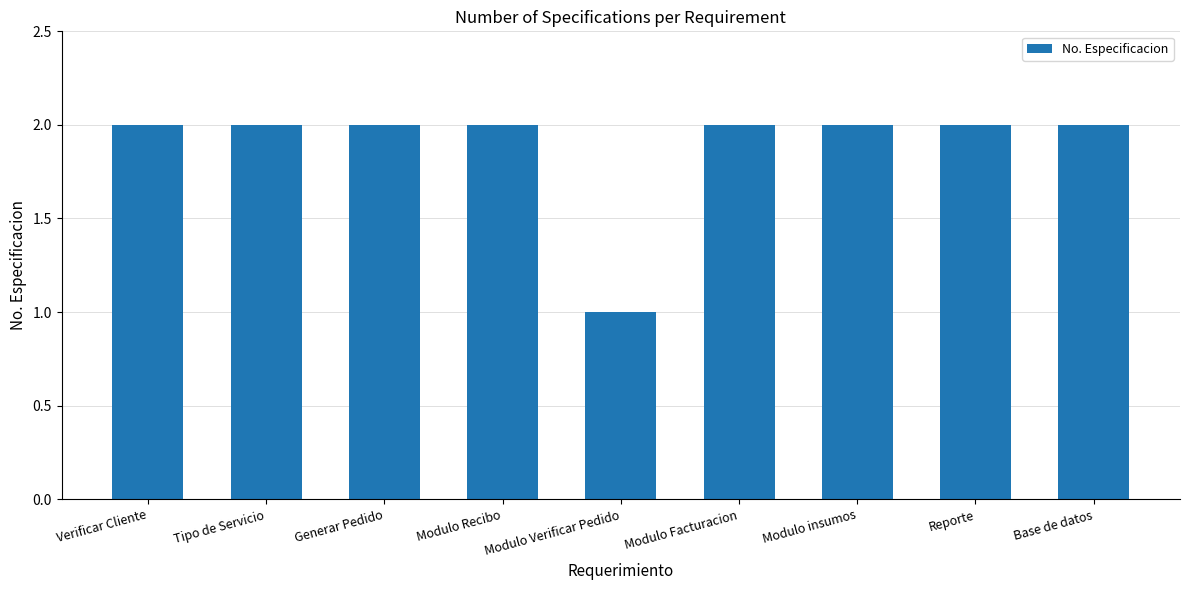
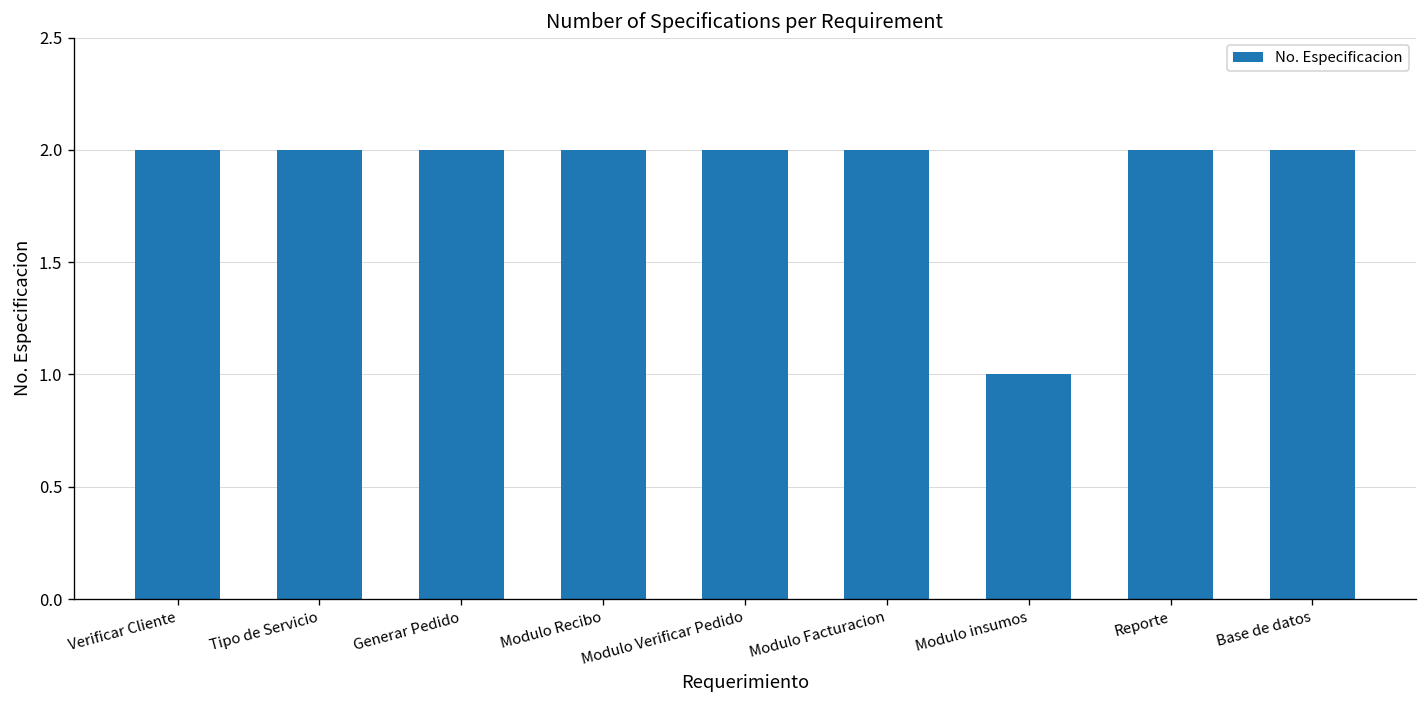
Modulo Verificar Pedido: 1 -> 2
Modulo insumos: 2 -> 1
